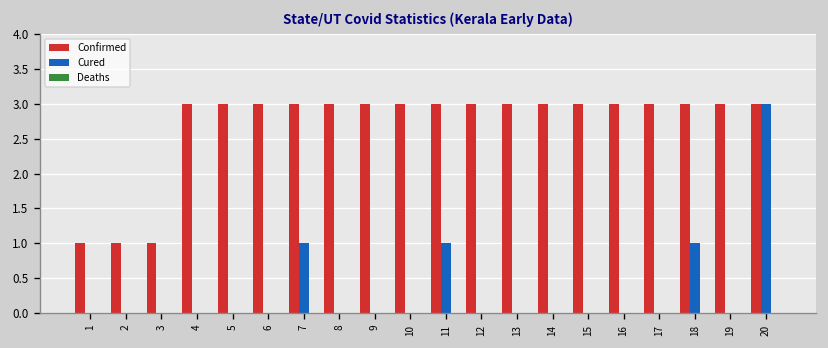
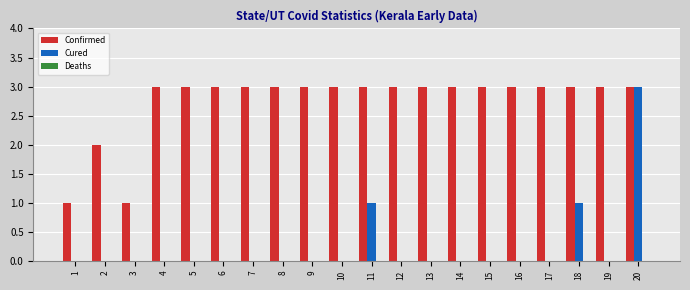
Confirmed, 2: 1 -> 2
Cured, 7: 1 -> 0
